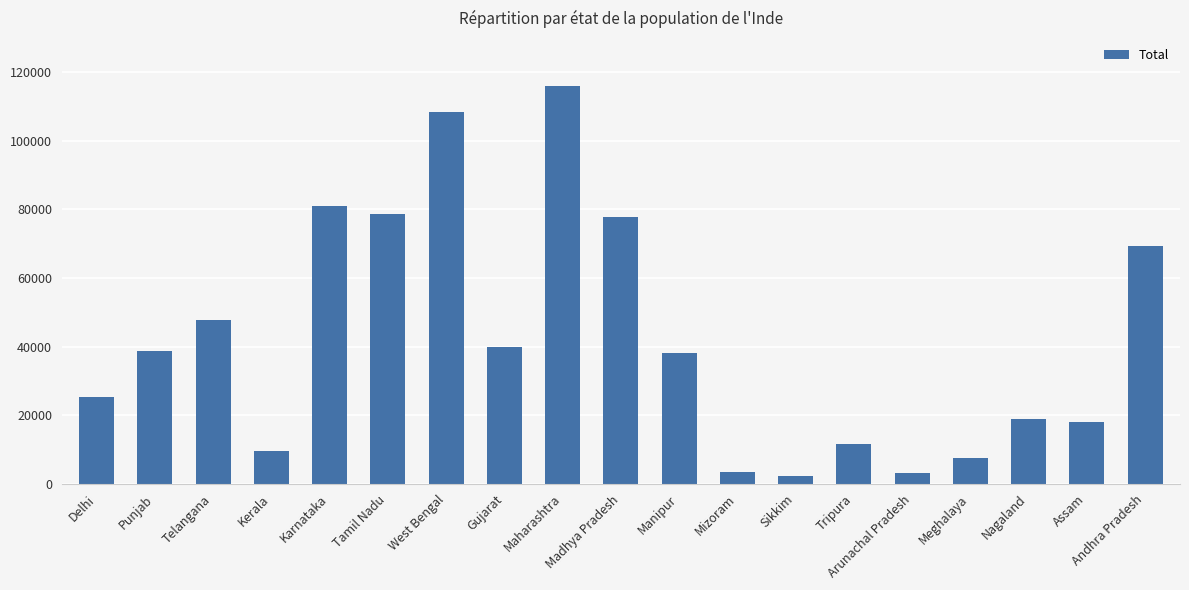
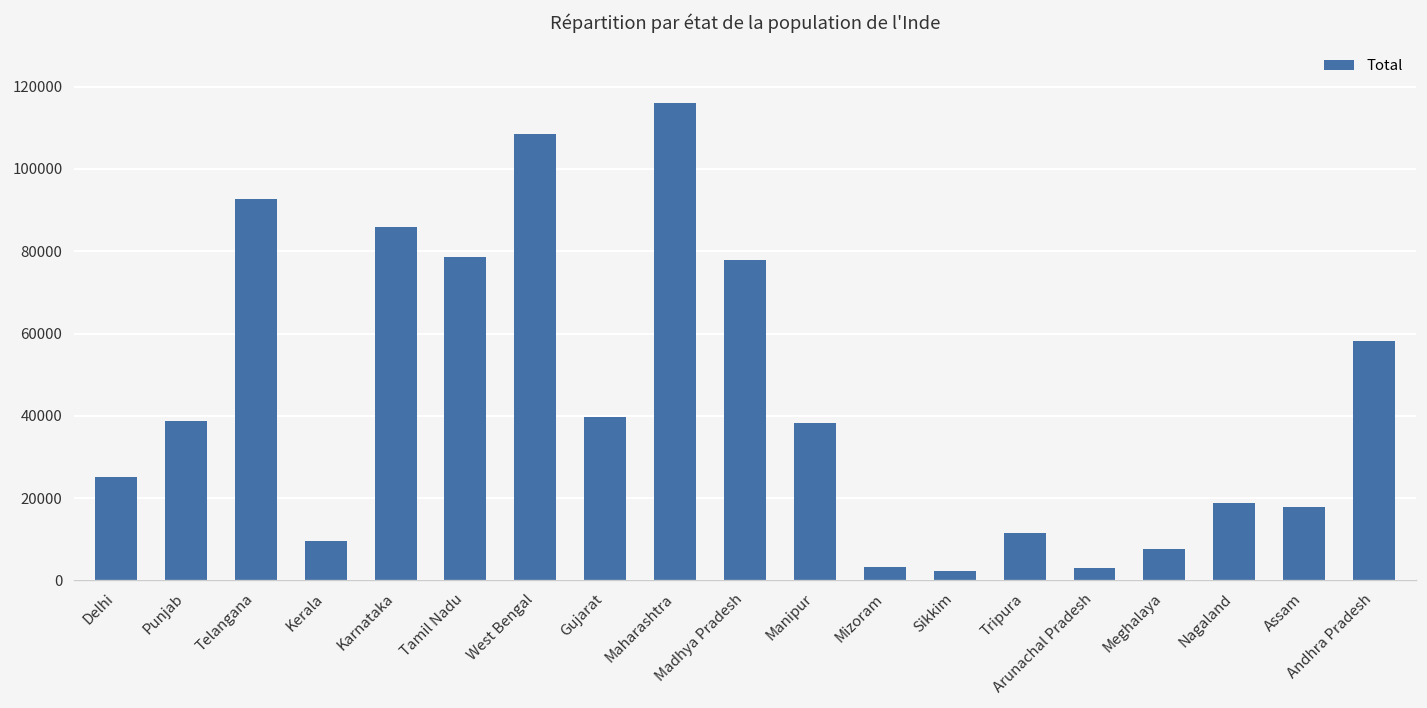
Telangana: 48000 -> 93000
Karnataka: 81000 -> 86000
Andhra Pradesh: 69000 -> 58000
